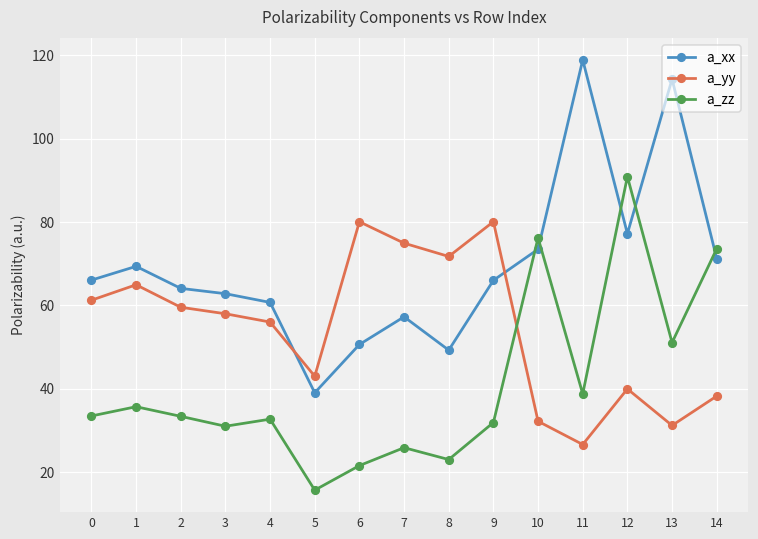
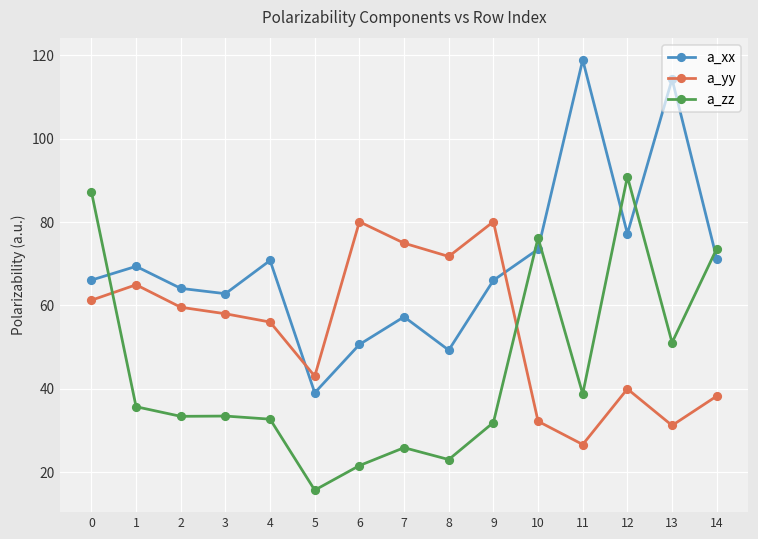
a_zz, 0: 33 -> 87
a_zz, 3: 31 -> 33
a_xx, 4: 61 -> 71
